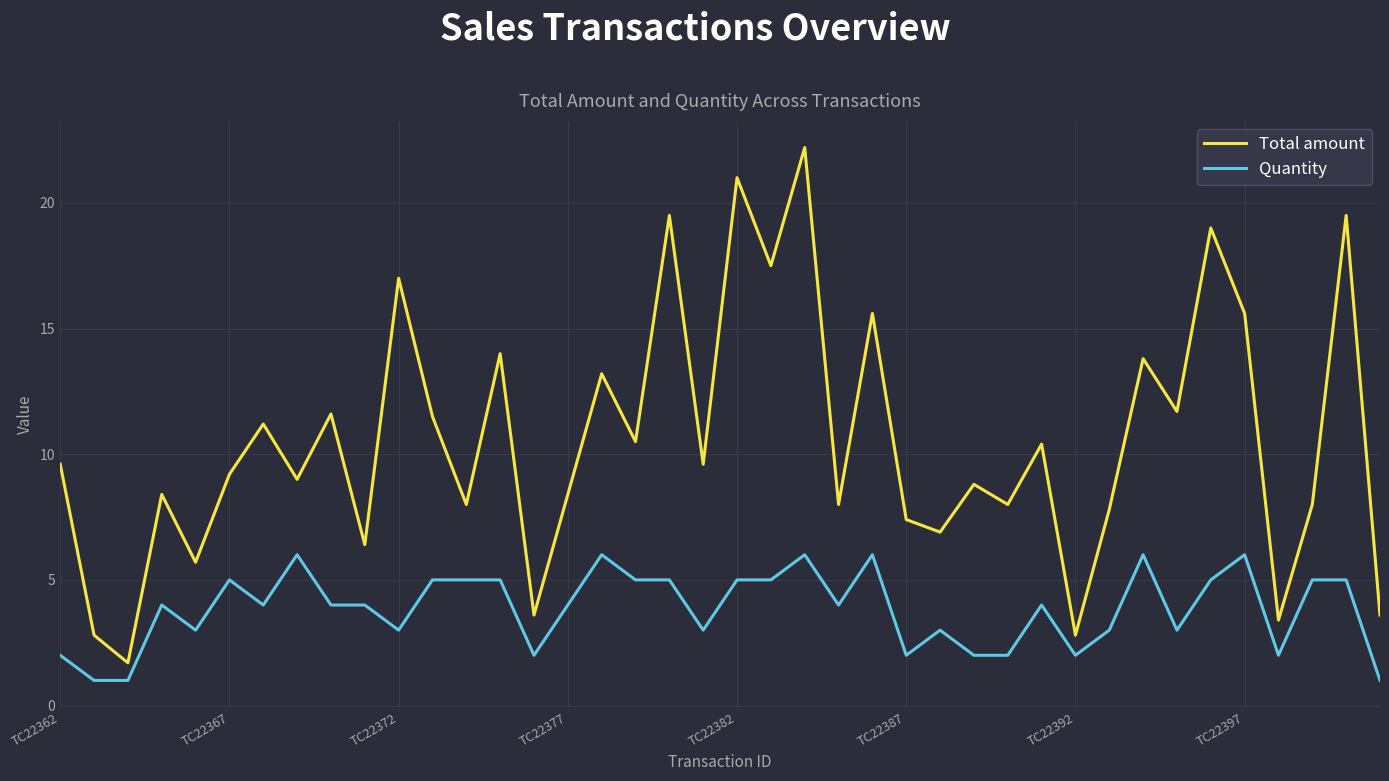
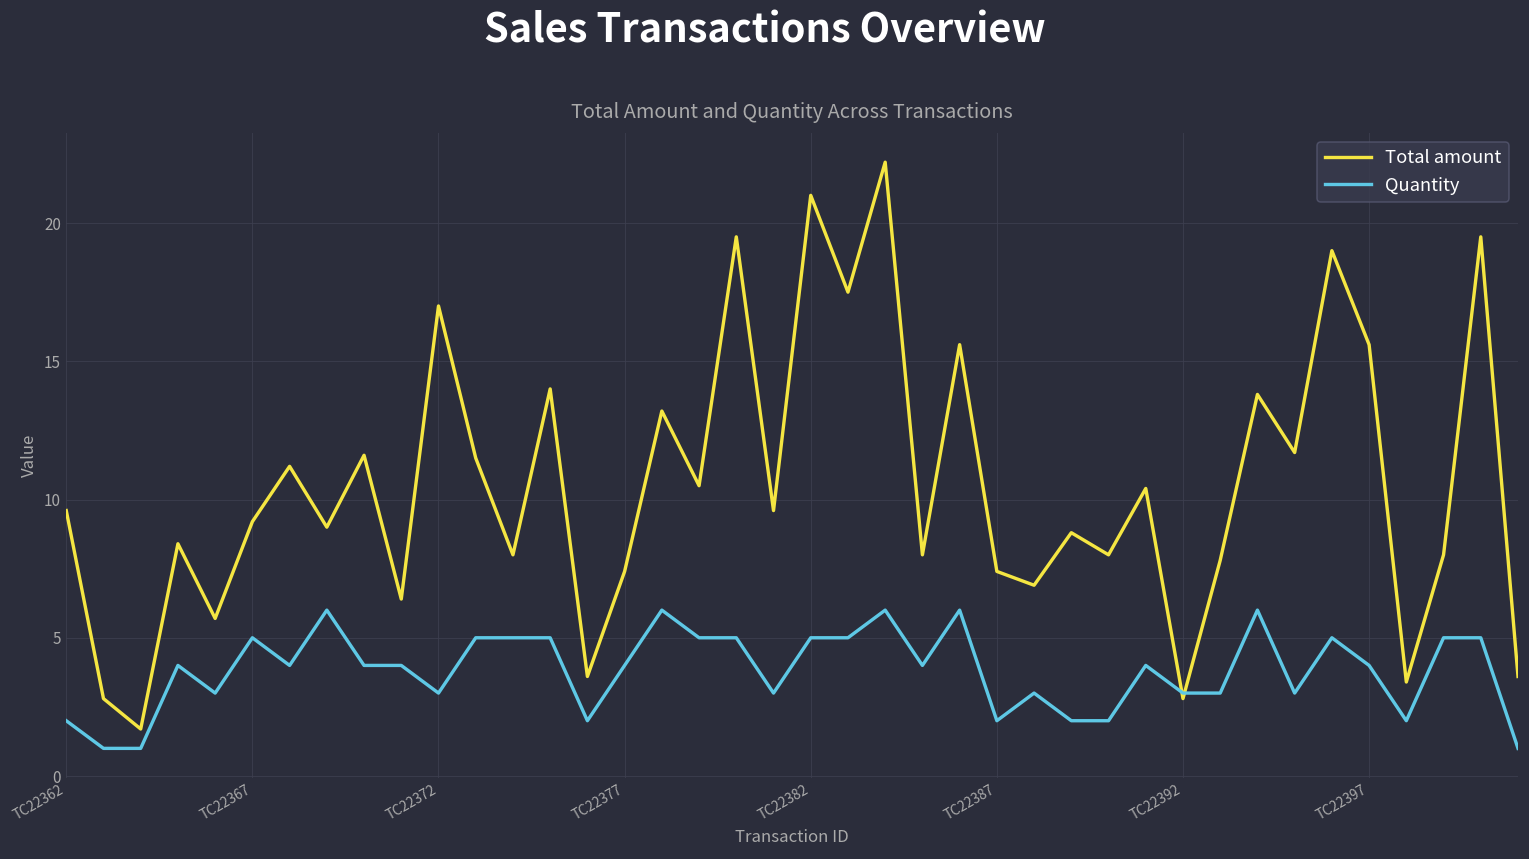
Total amount, TC22377: 8.4 -> 7.4
Quantity, TC22392: 2 -> 3
Quantity, TC22397: 6 -> 4
